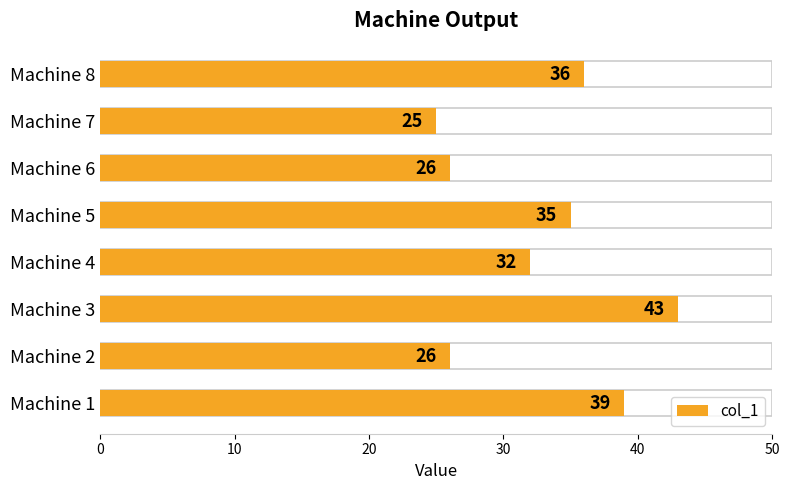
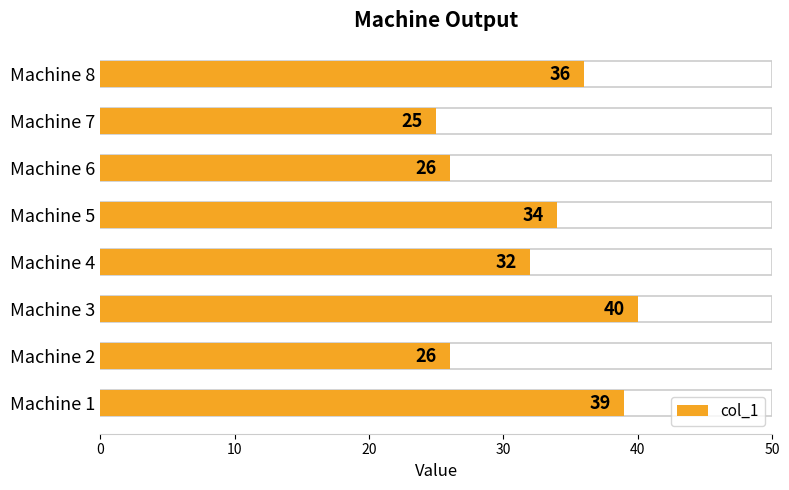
col_1, Machine 5: 35 -> 34
col_1, Machine 3: 43 -> 40
